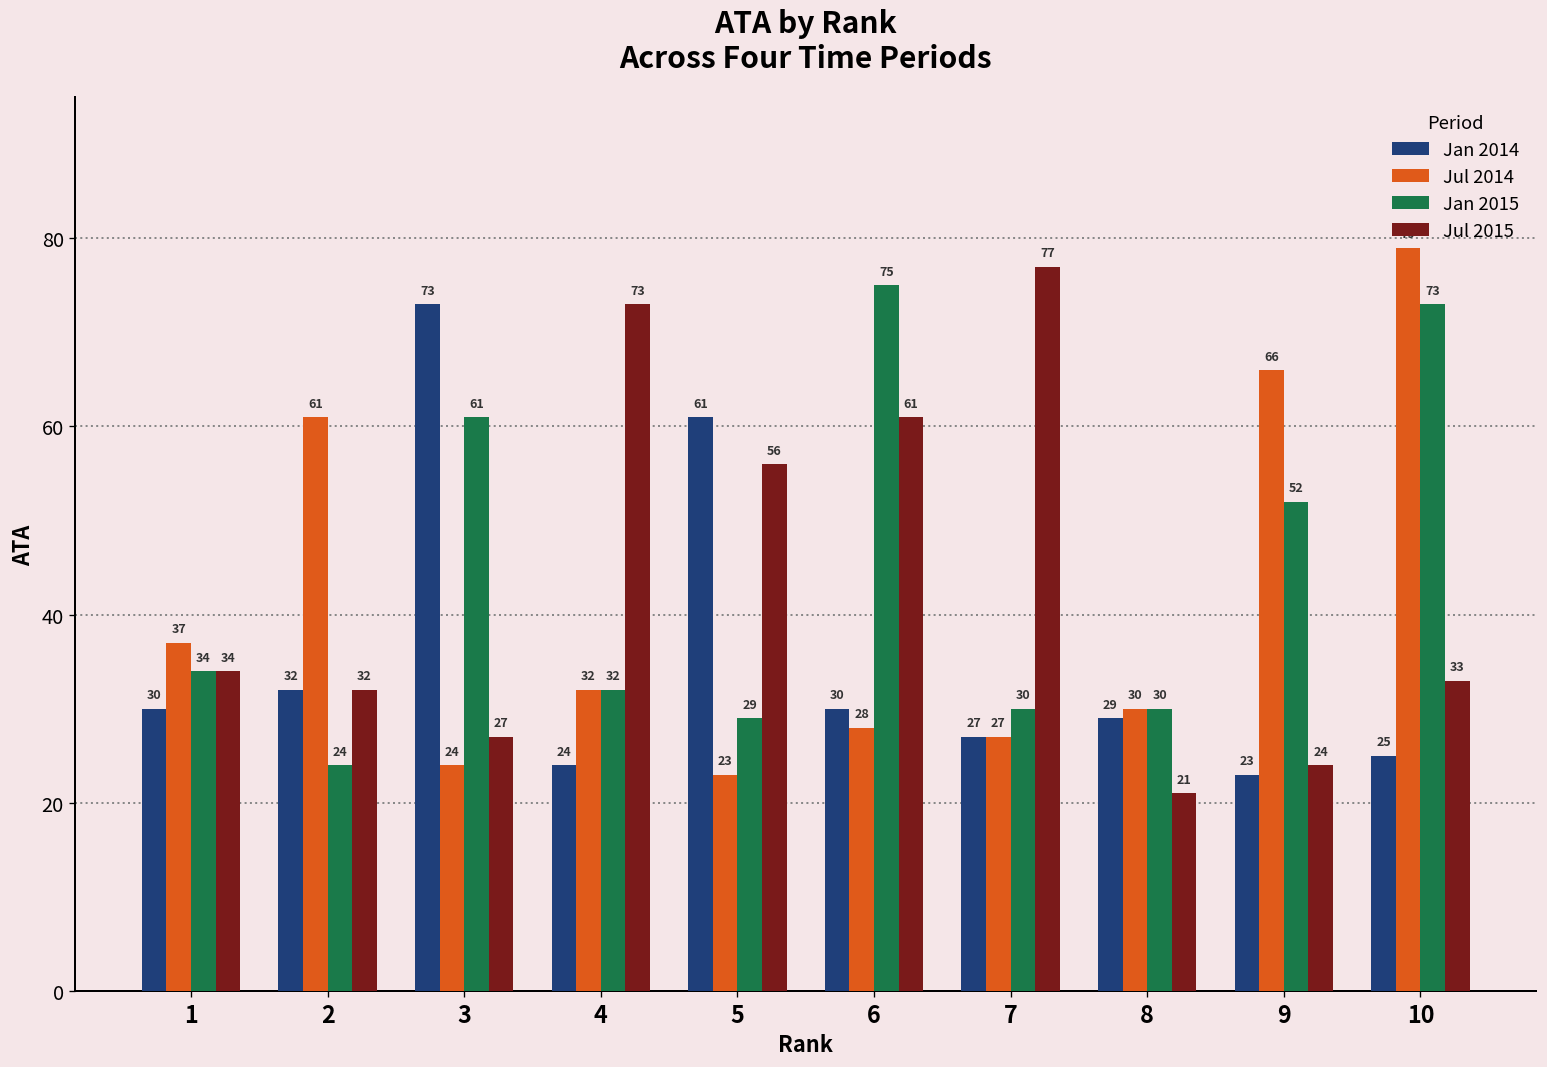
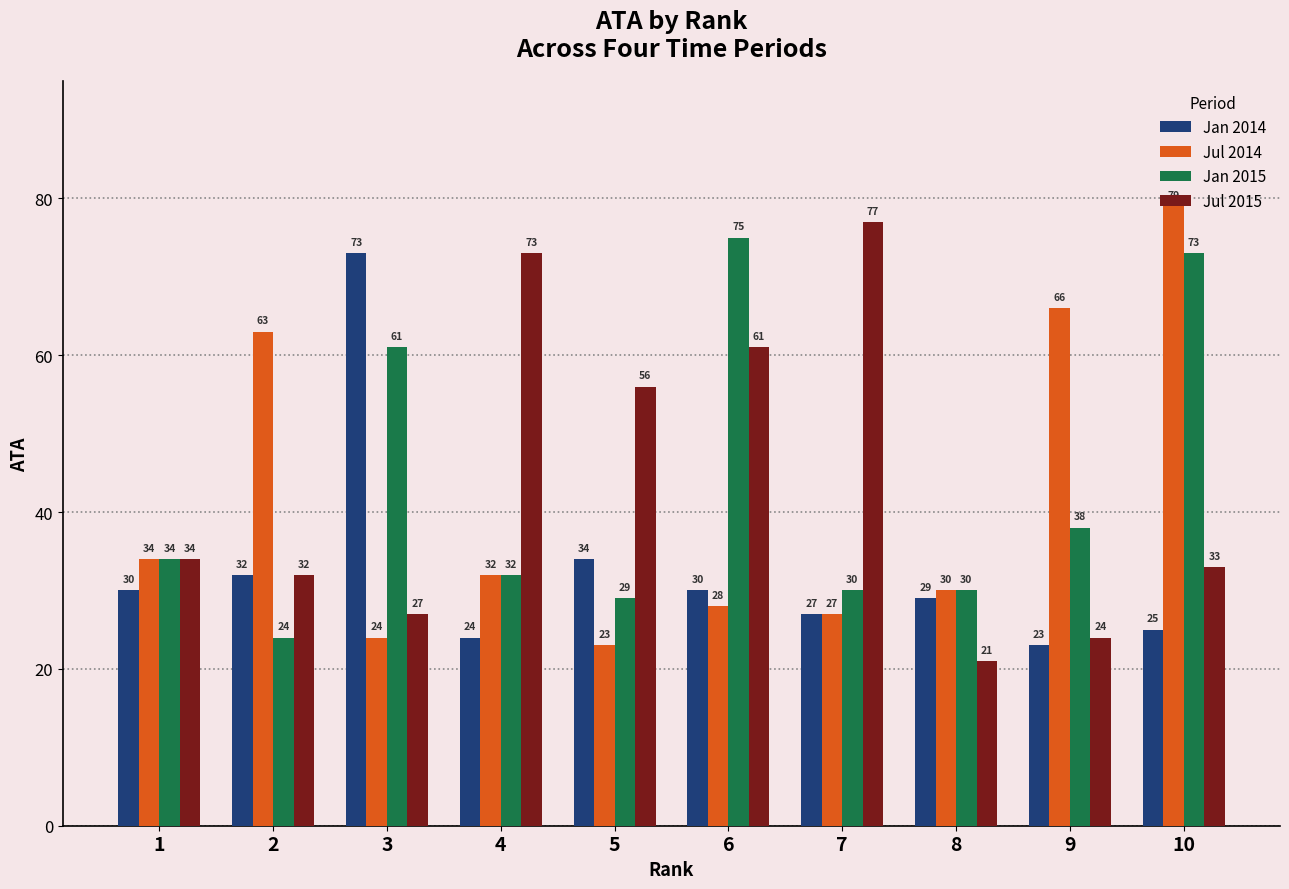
Jul 2014, 1: 37 -> 34
Jul 2014, 2: 61 -> 63
Jan 2014, 5: 61 -> 34
Jan 2015, 9: 52 -> 38
